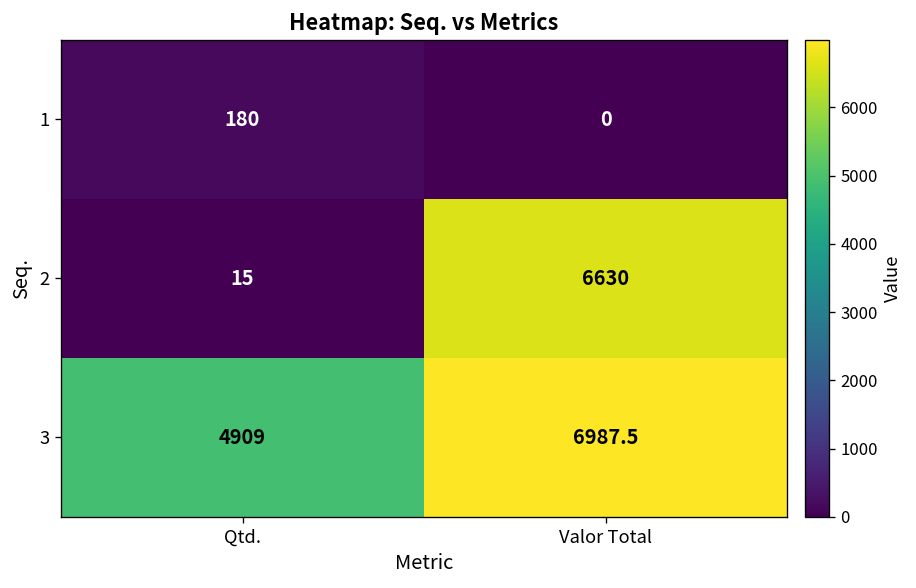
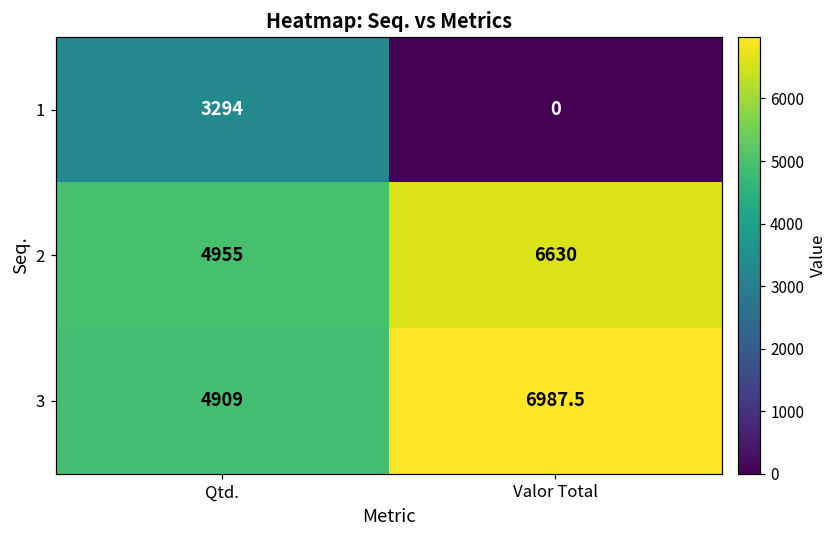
1, Qtd.: 180 -> 3294
2, Qtd.: 15 -> 4955
